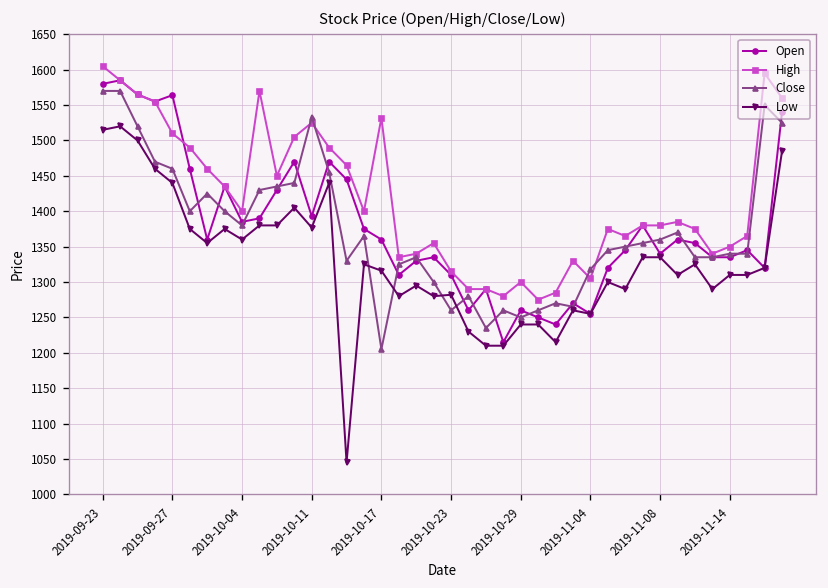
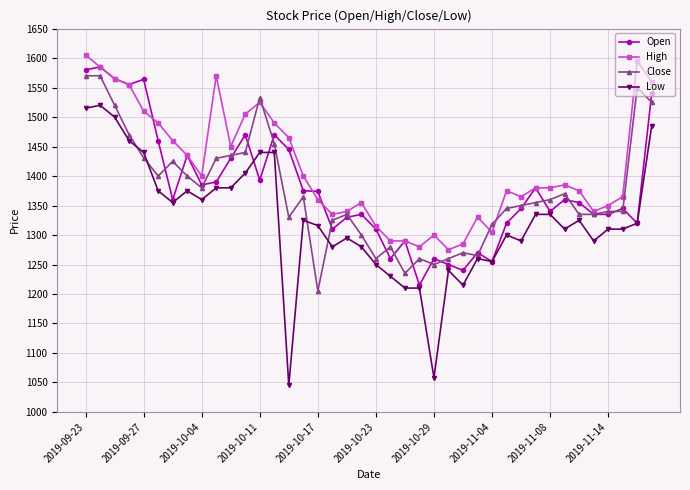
Close, 2019-09-27: 1460 -> 1430
Low, 2019-10-11: 1380 -> 1440
Open, 2019-10-17: 1360 -> 1370
High, 2019-10-17: 1530 -> 1360
Low, 2019-10-23: 1280 -> 1250
Low, 2019-10-29: 1240 -> 1060
